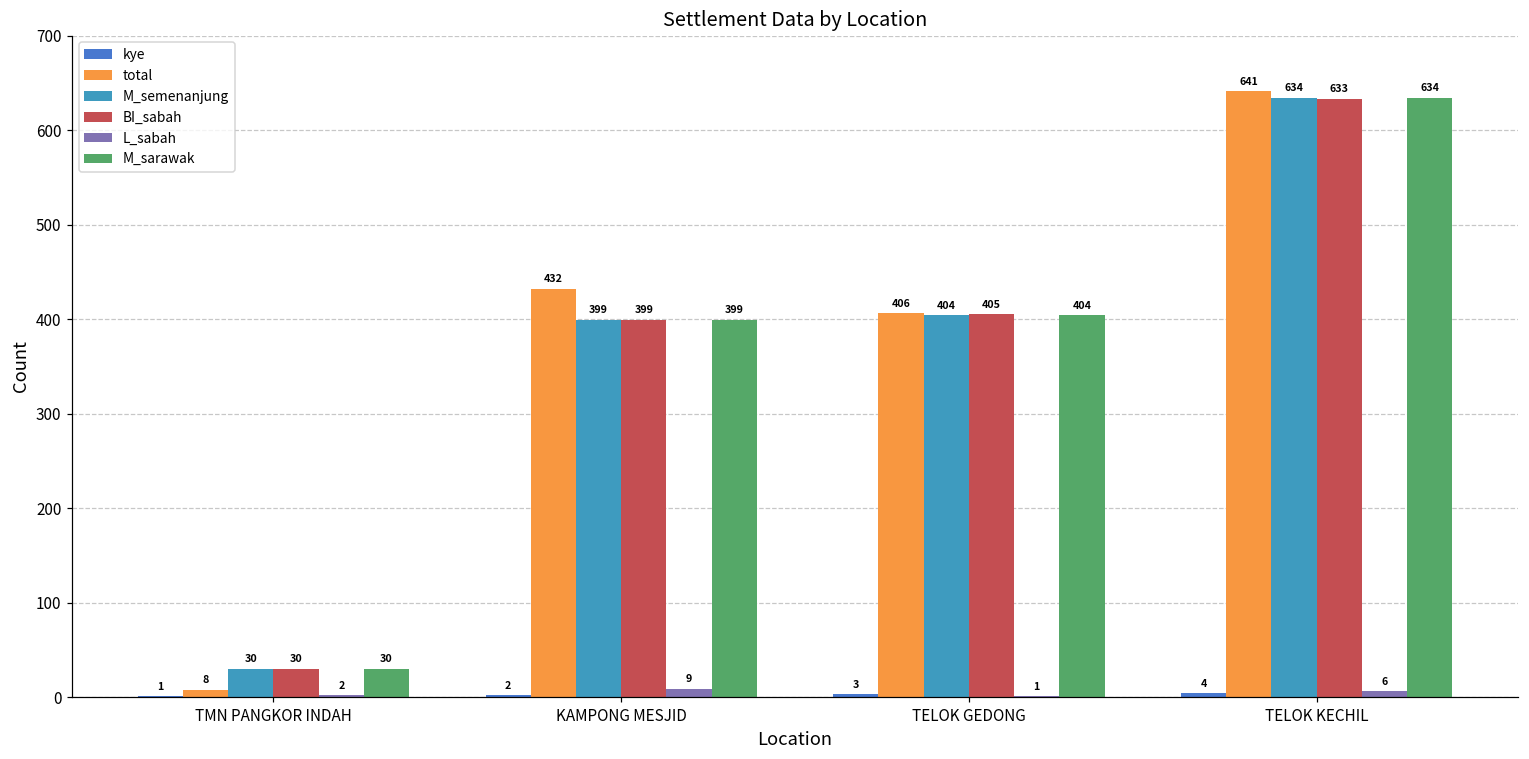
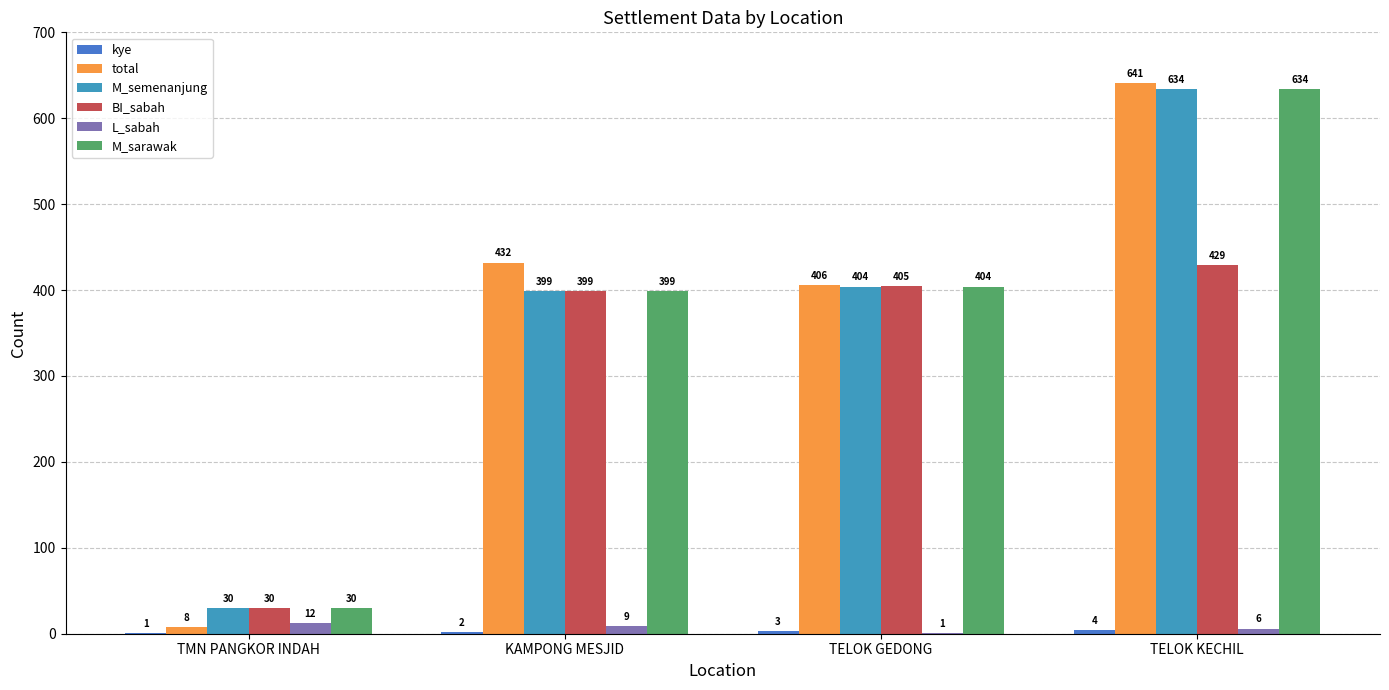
L_sabah, TMN PANGKOR INDAH: 2 -> 12
BI_sabah, TELOK KECHIL: 633 -> 429
